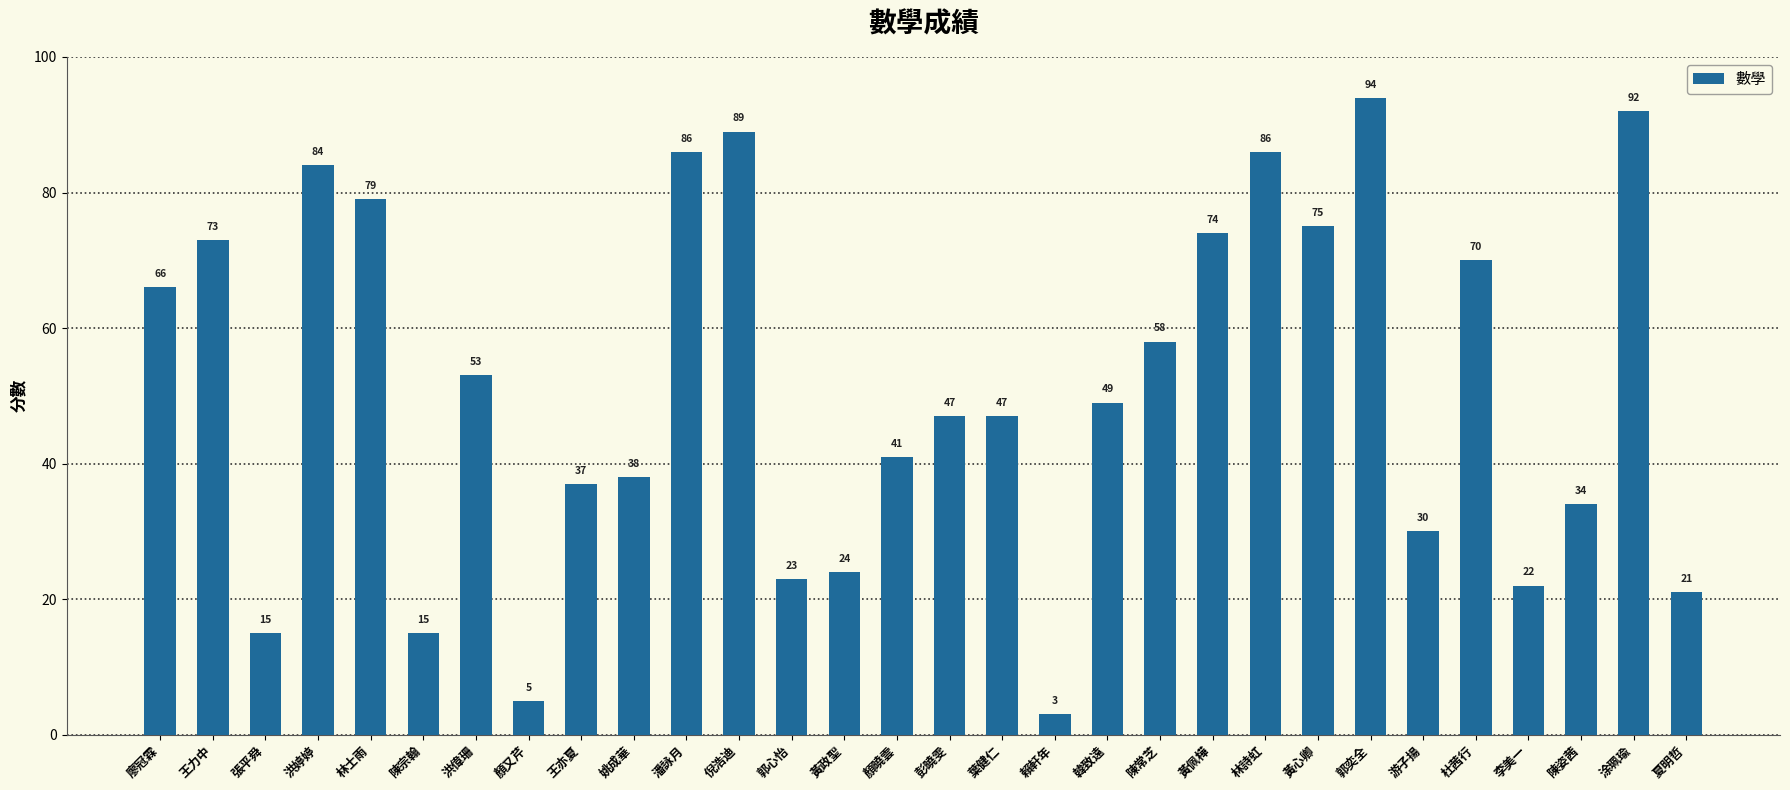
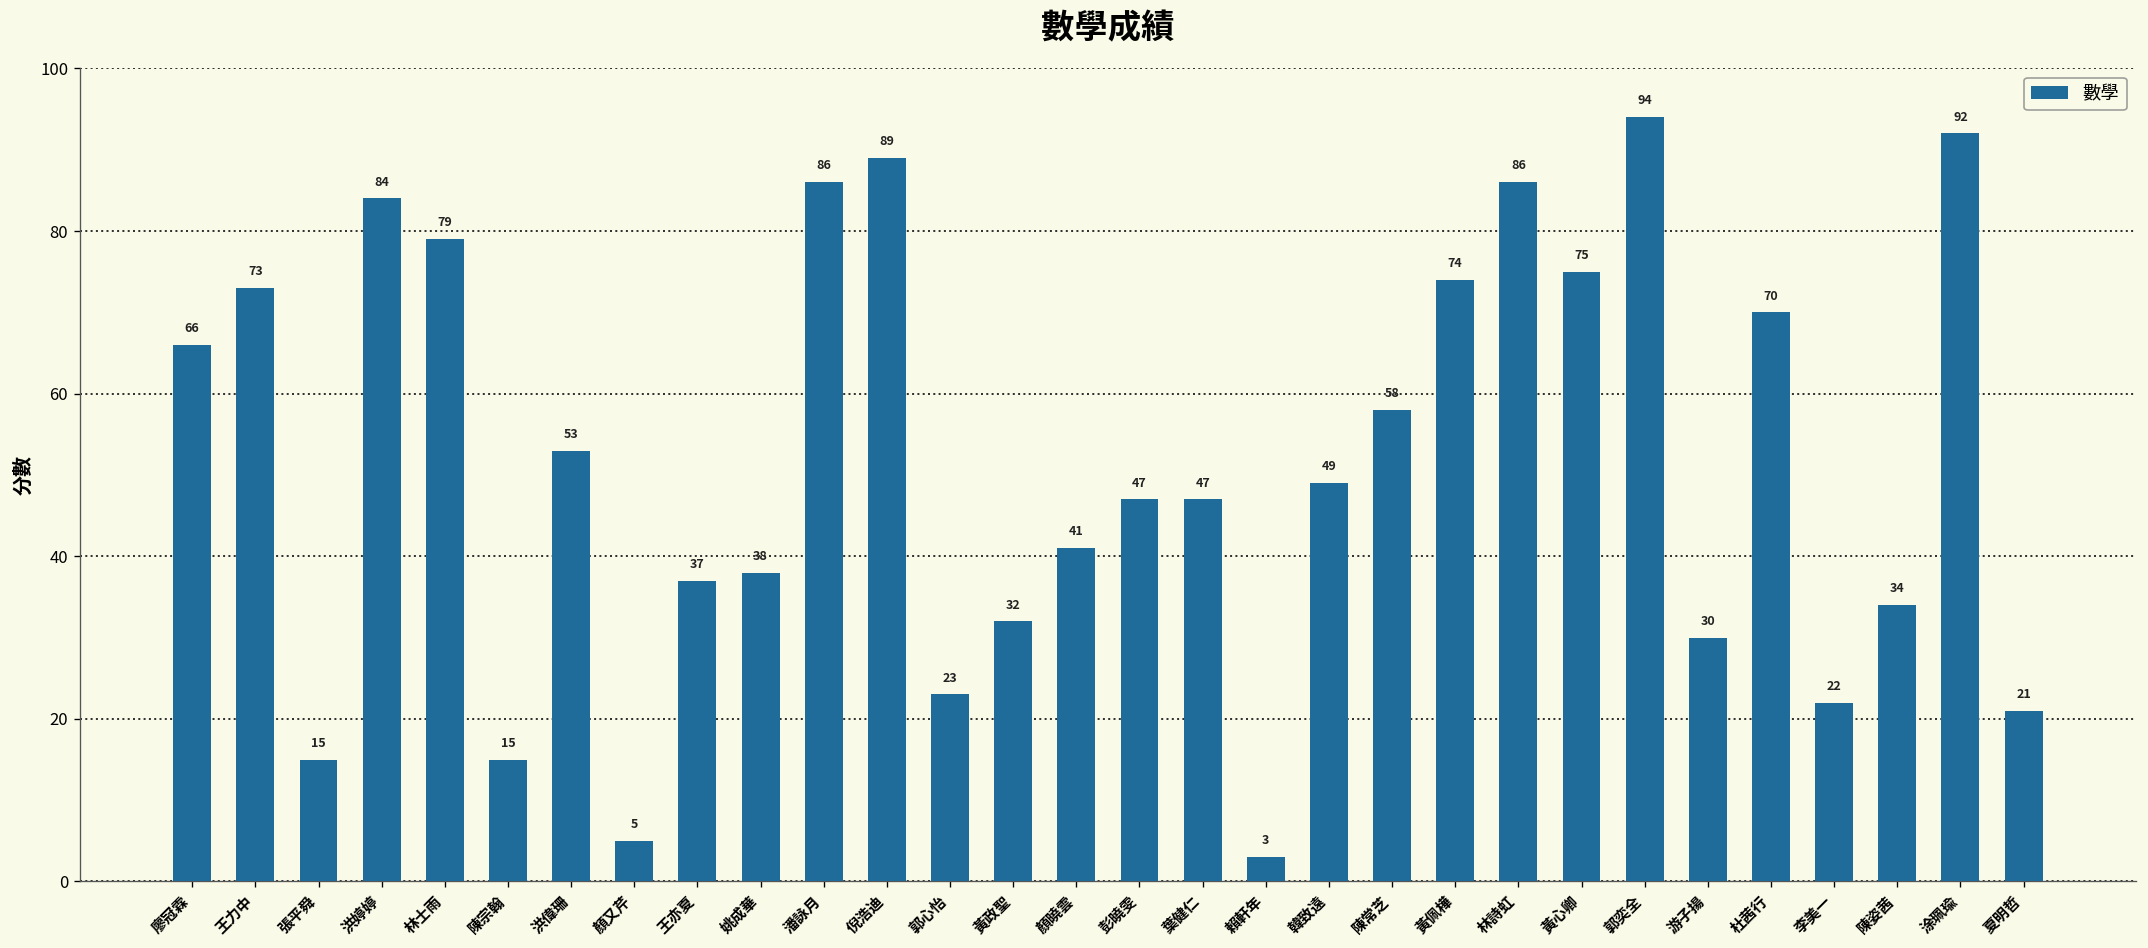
黃政聖: 24 -> 32
